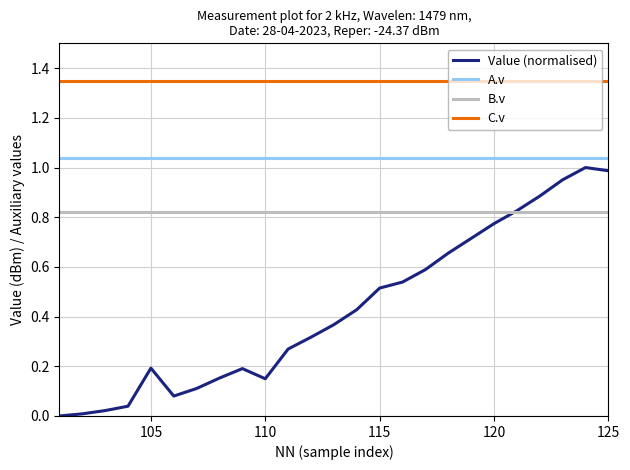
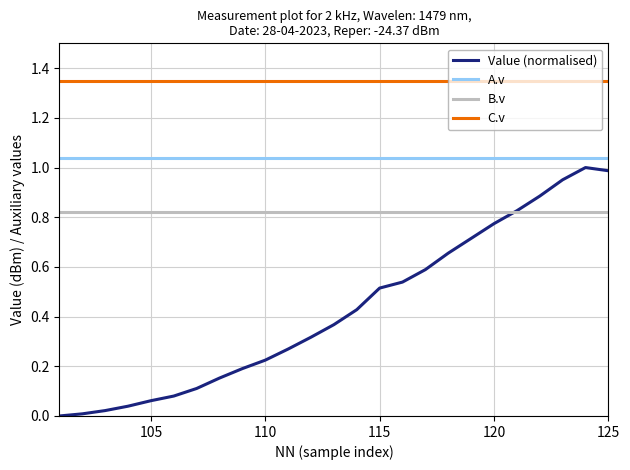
Value (normalised), 105: 0.19 -> 0.06
Value (normalised), 110: 0.15 -> 0.22
